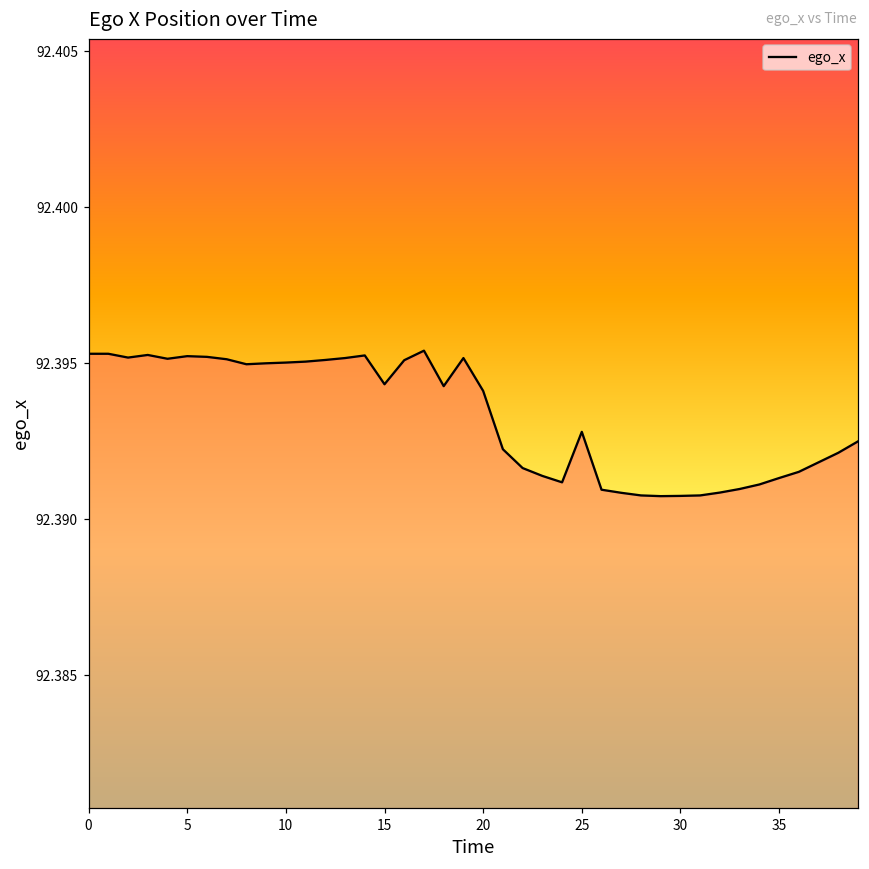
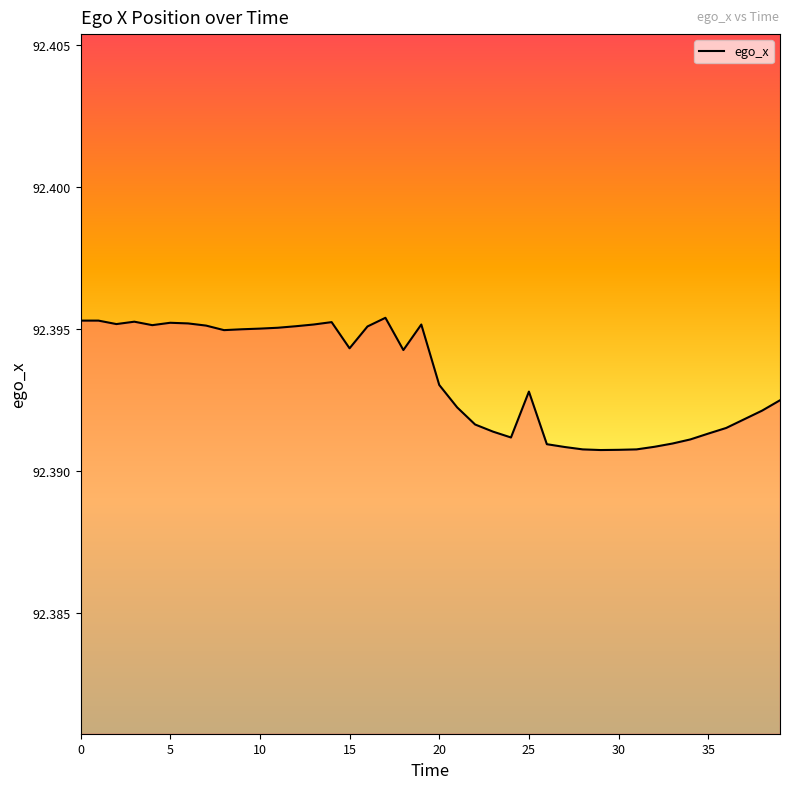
20: 92.3941 -> 92.3930
